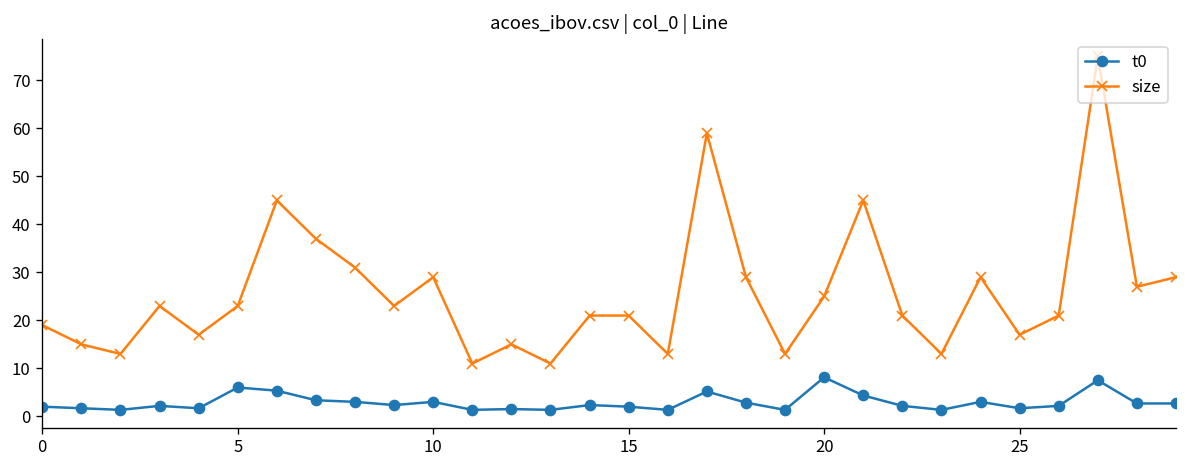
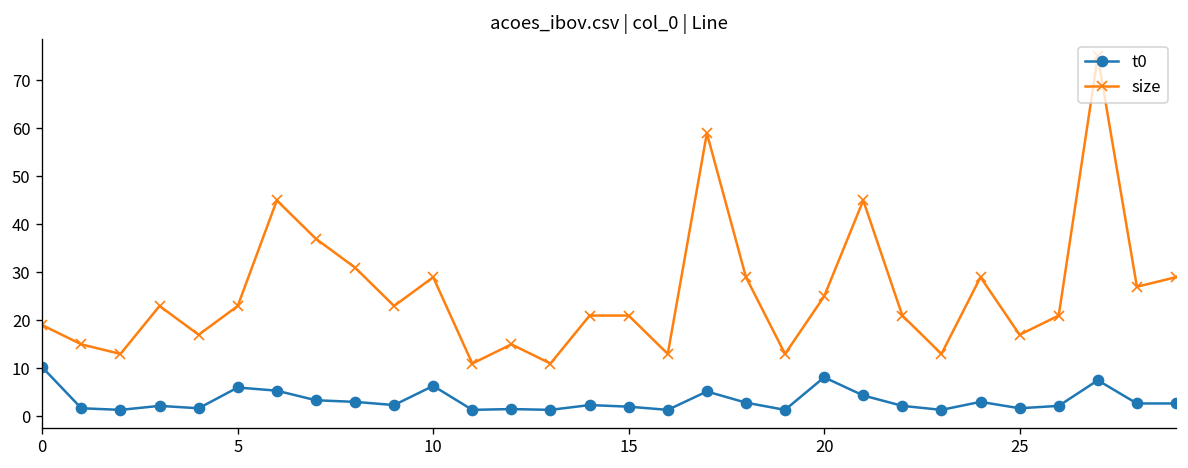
t0, 0: 2 -> 10
t0, 10: 3 -> 6
